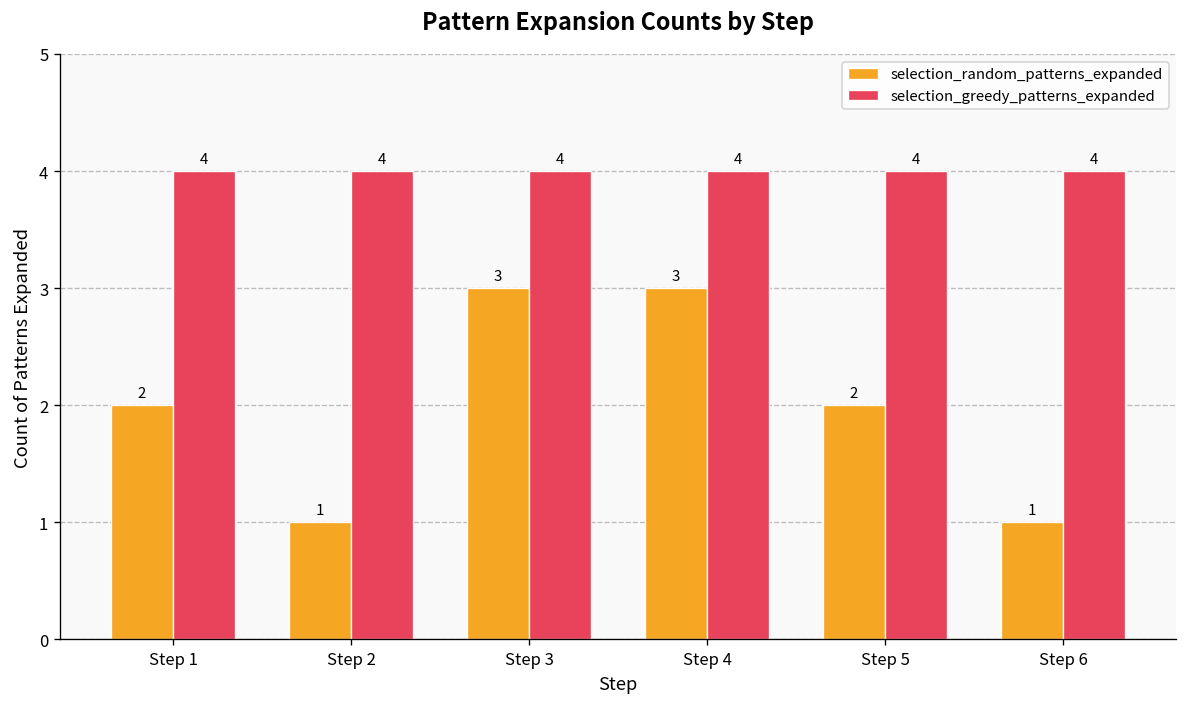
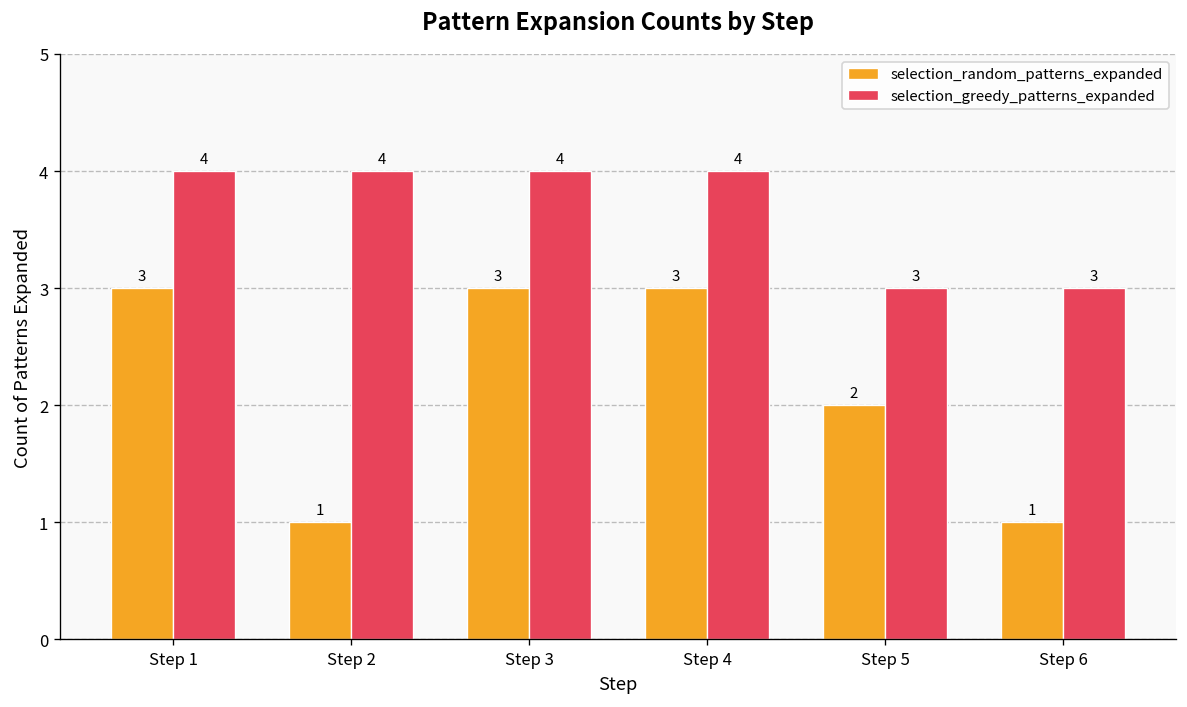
selection_random_patterns_expanded, Step 1: 2 -> 3
selection_greedy_patterns_expanded, Step 5: 4 -> 3
selection_greedy_patterns_expanded, Step 6: 4 -> 3
